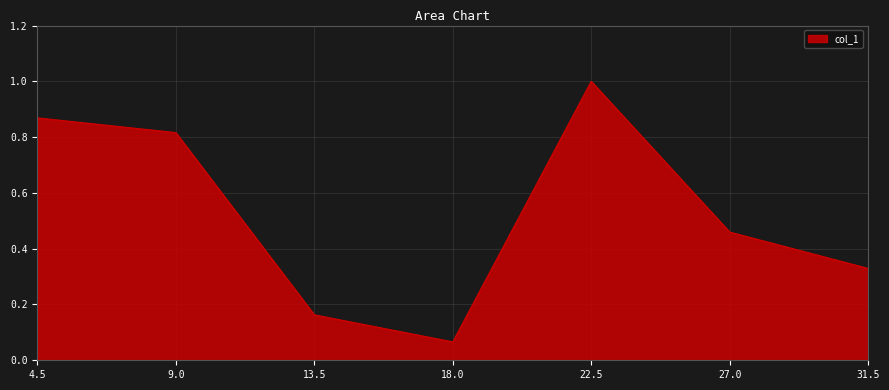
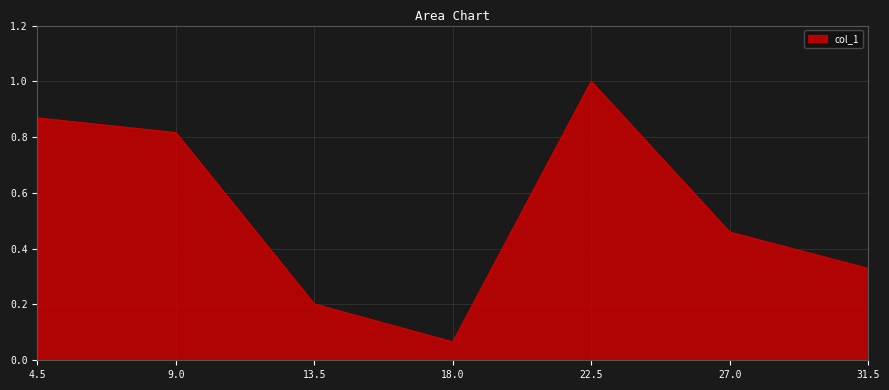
13.5: 0.16 -> 0.20
